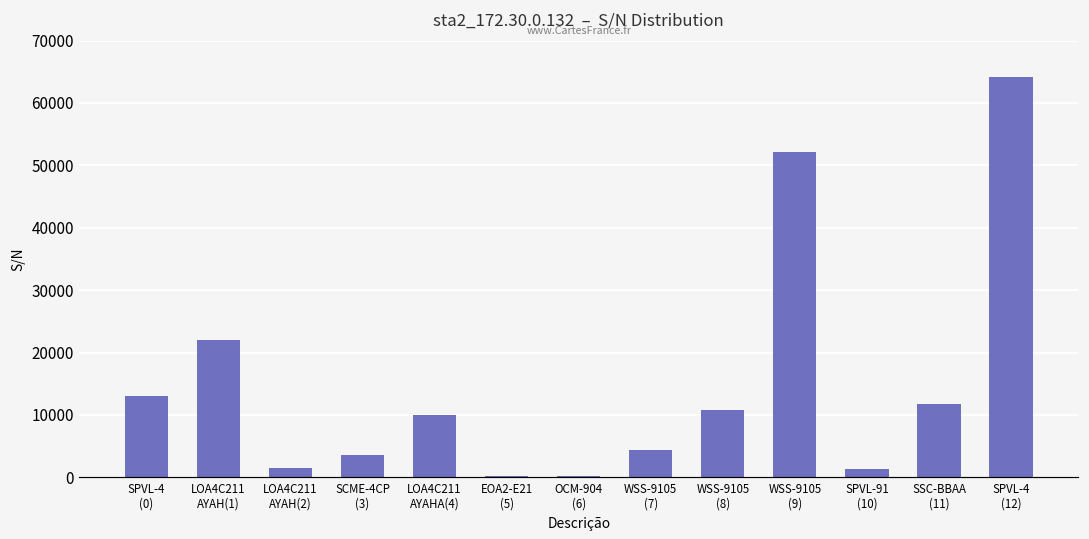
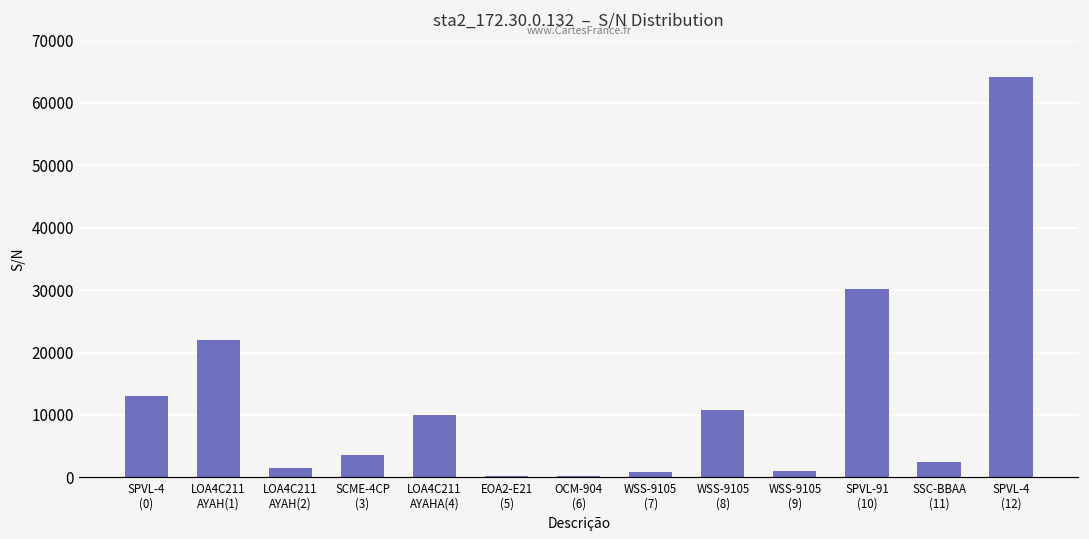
WSS-9105 (7): 4000 -> 1000
WSS-9105 (9): 52000 -> 1000
SPVL-91 (10): 1000 -> 30000
SSC-BBAA (11): 12000 -> 2000
